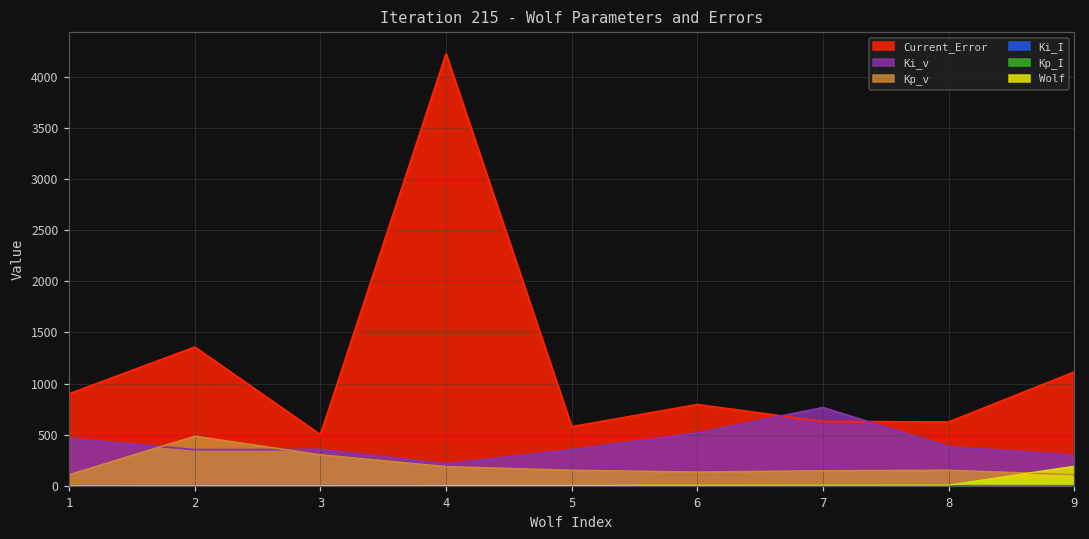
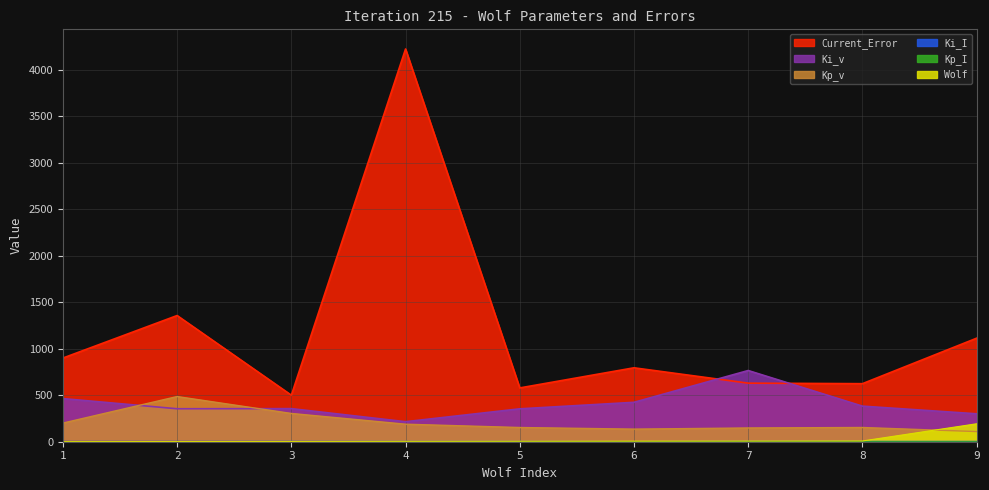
Kp_v, 1: 100 -> 200
Ki_v, 6: 500 -> 400
